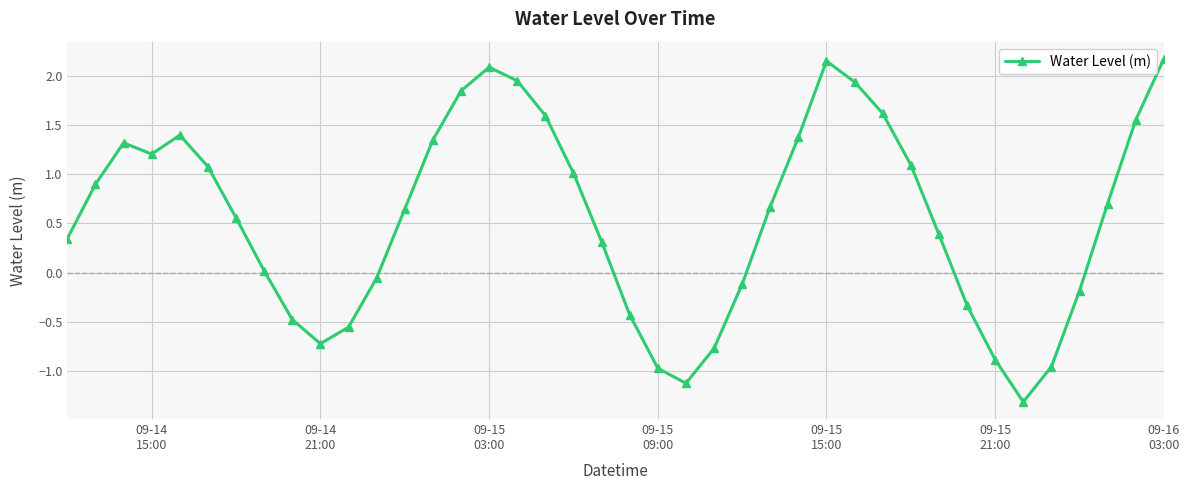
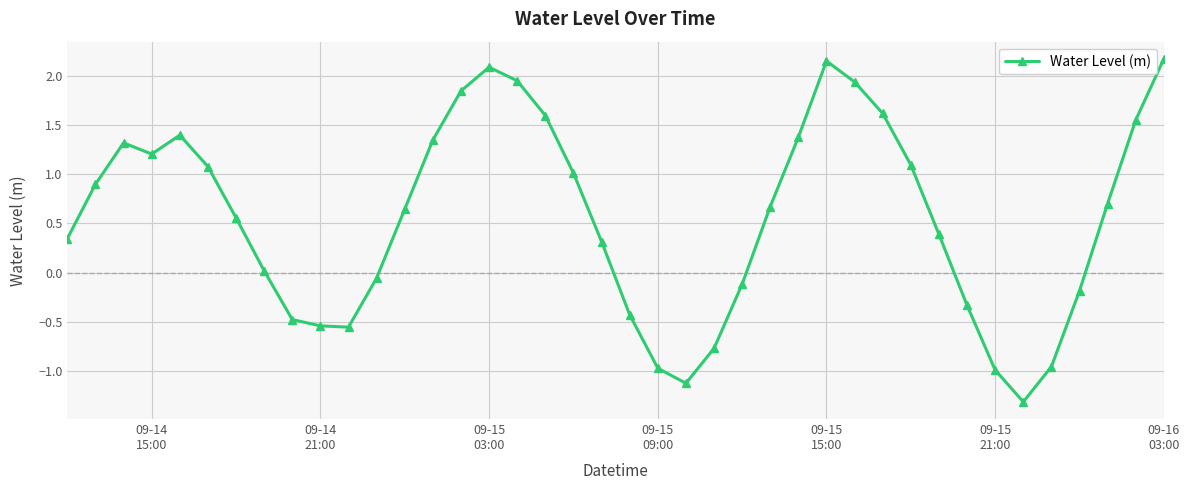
09-14 21:00: -0.7 -> -0.5
09-15 21:00: -0.9 -> -1.0
